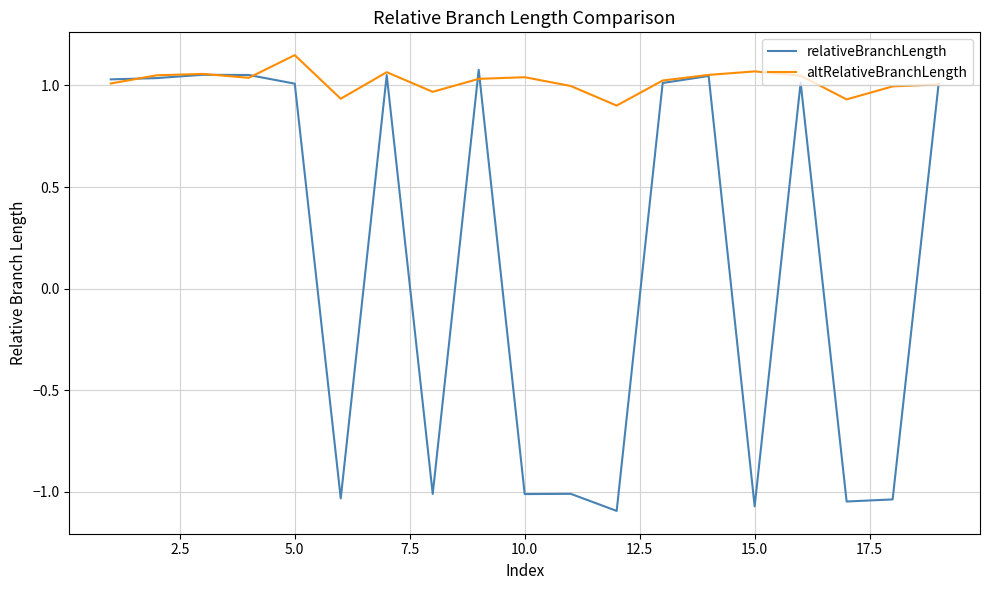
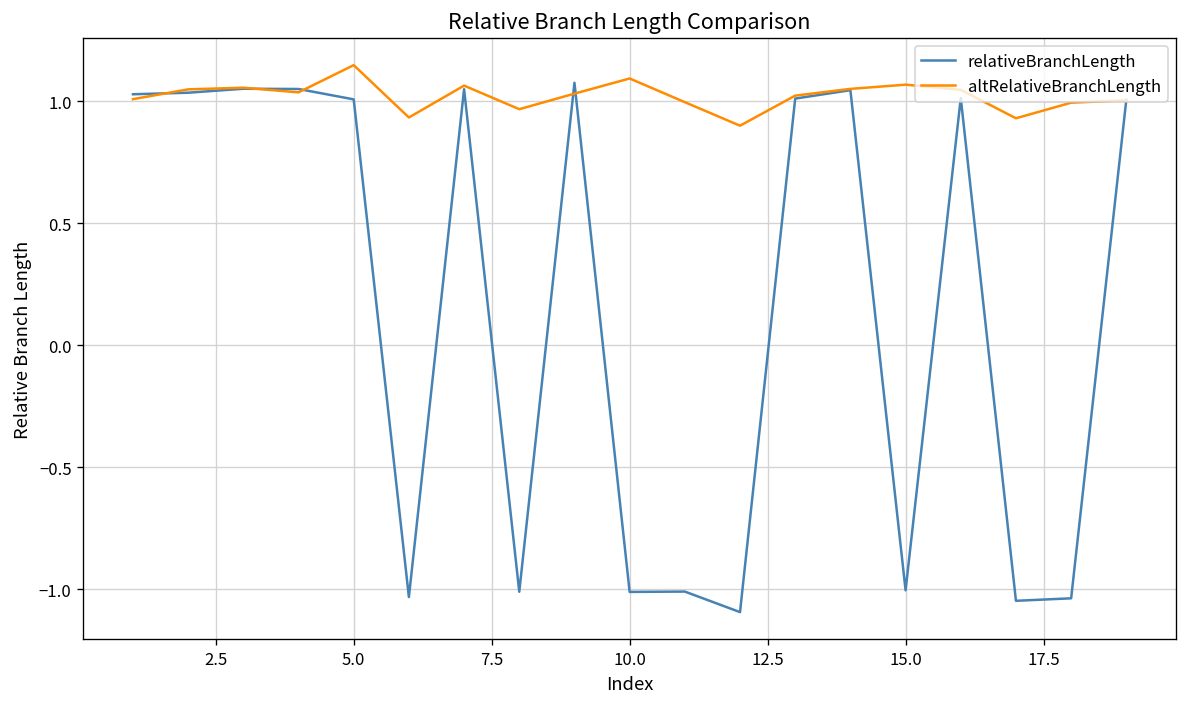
altRelativeBranchLength, 10.0: 1.04 -> 1.09
relativeBranchLength, 15.0: -1.07 -> -1.00
